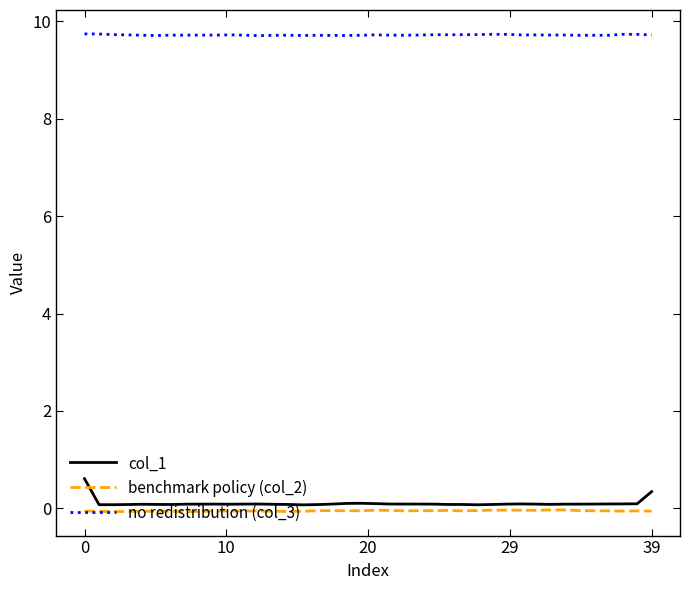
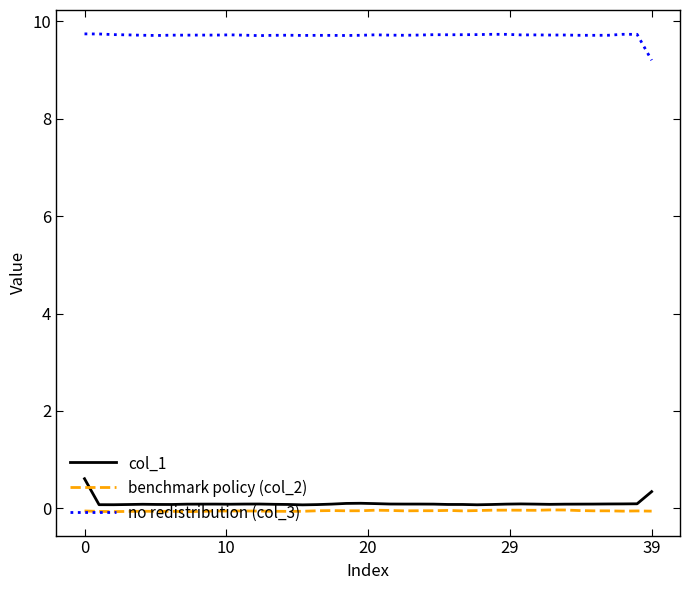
no redistribution (col_3), 39: 9.7 -> 9.2
